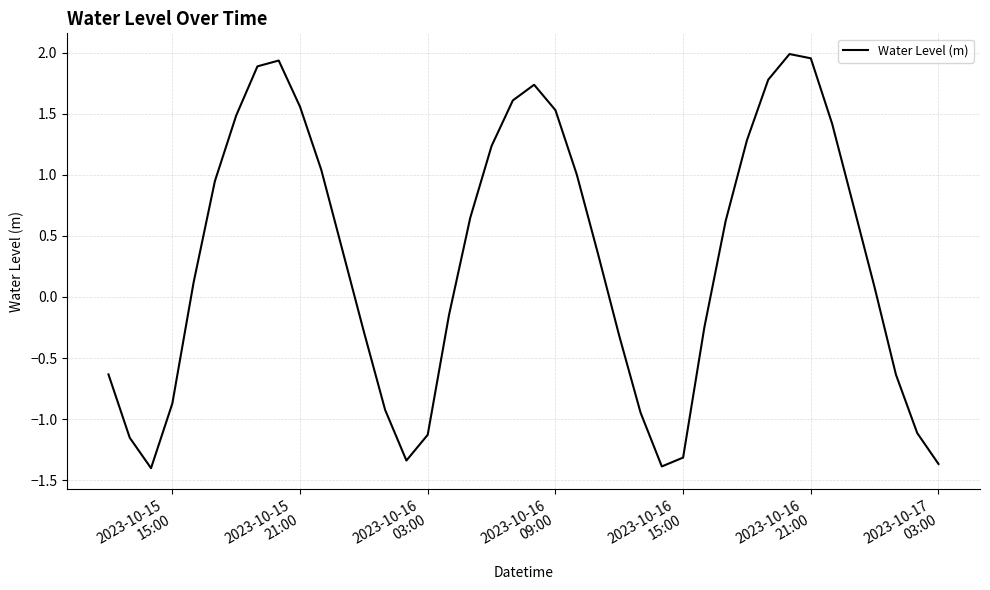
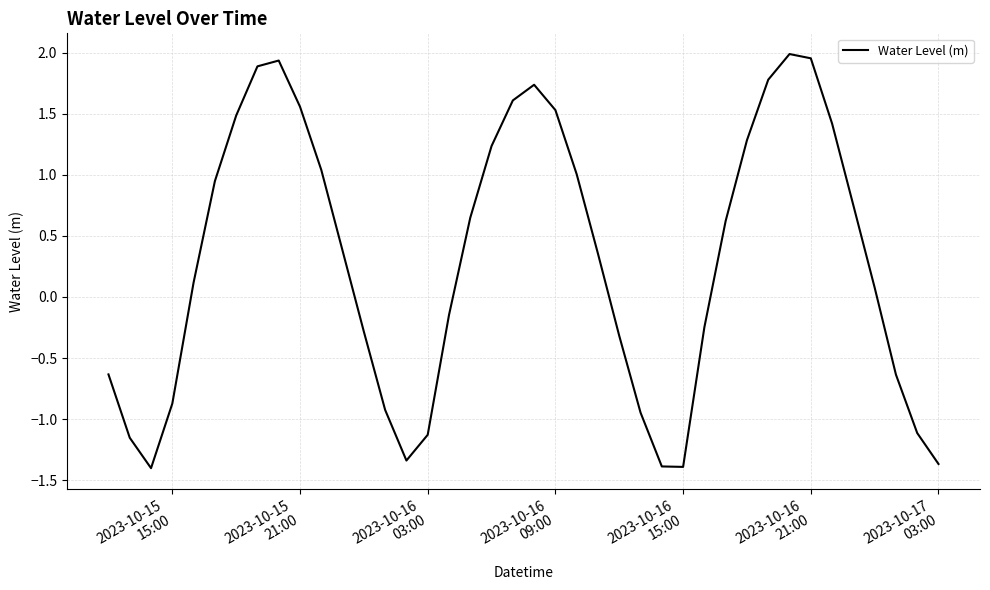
2023-10-16 15:00: -1.32 -> -1.39
